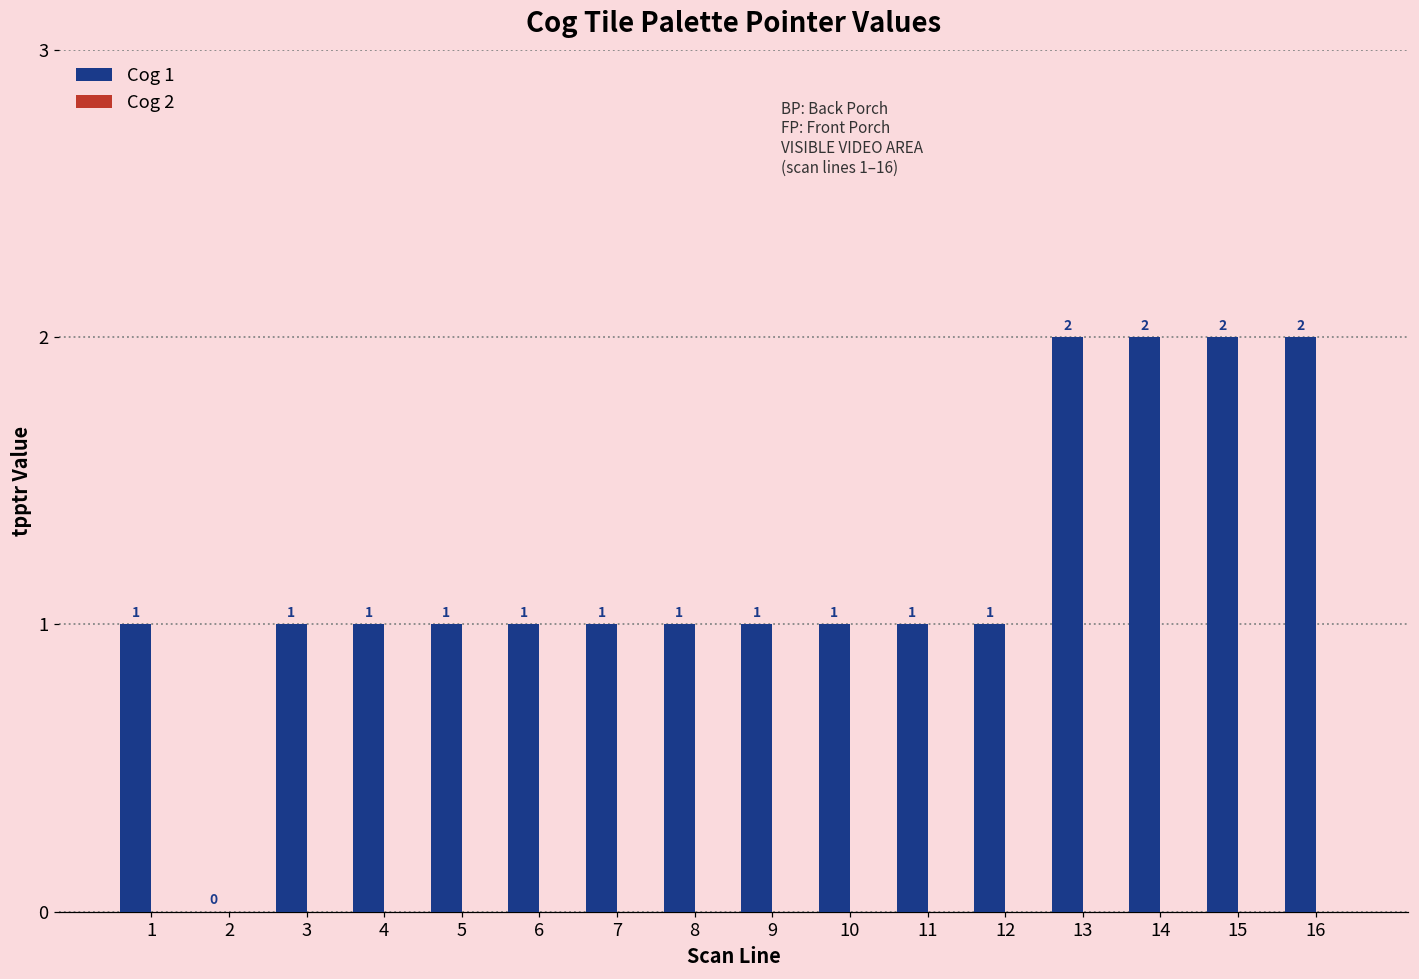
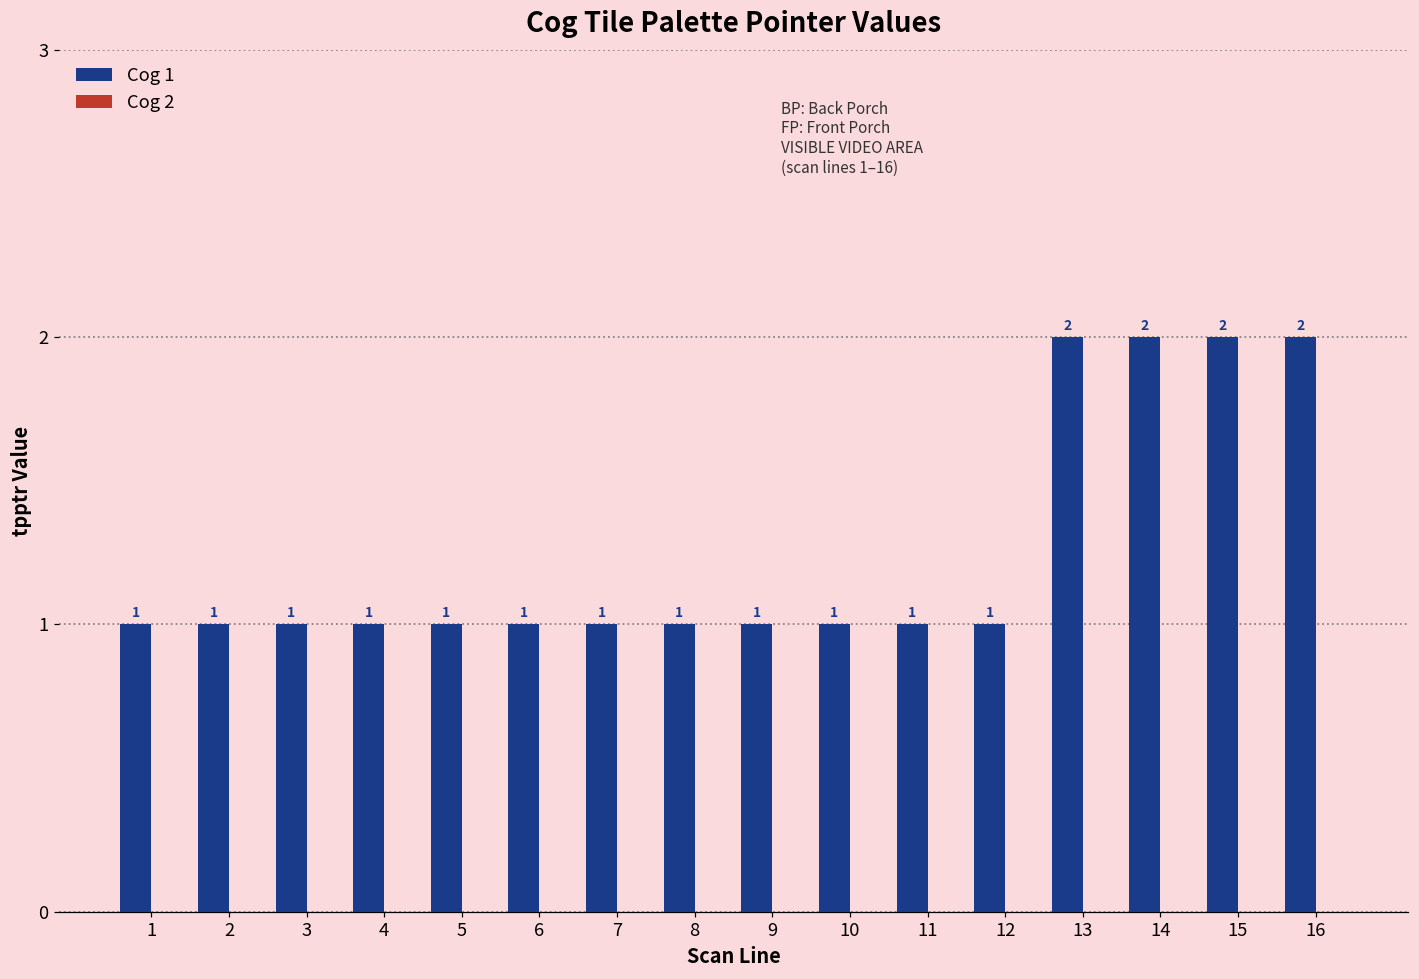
Cog 1, 2: 0 -> 1
